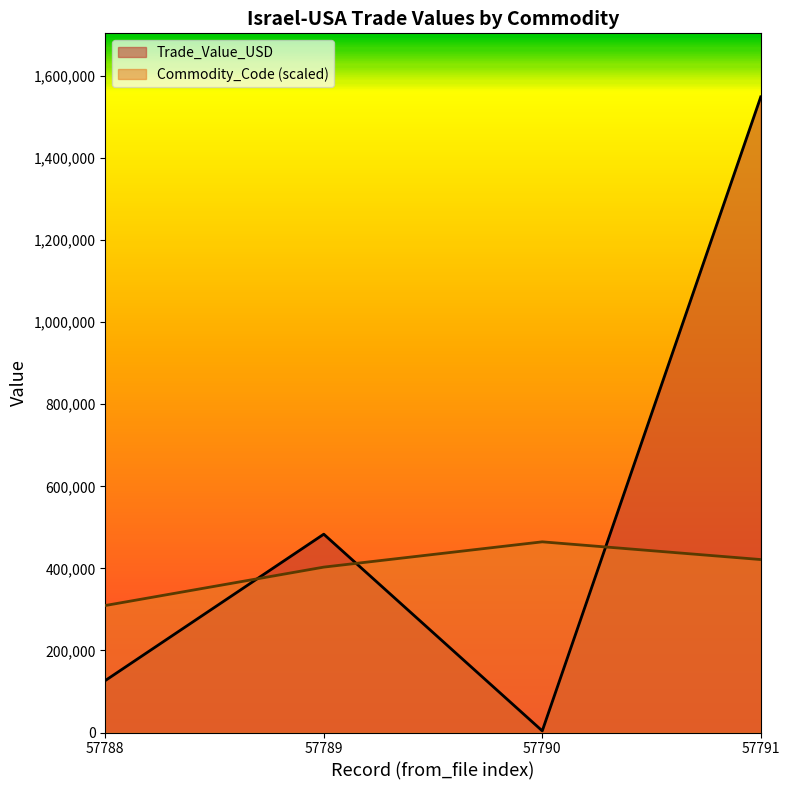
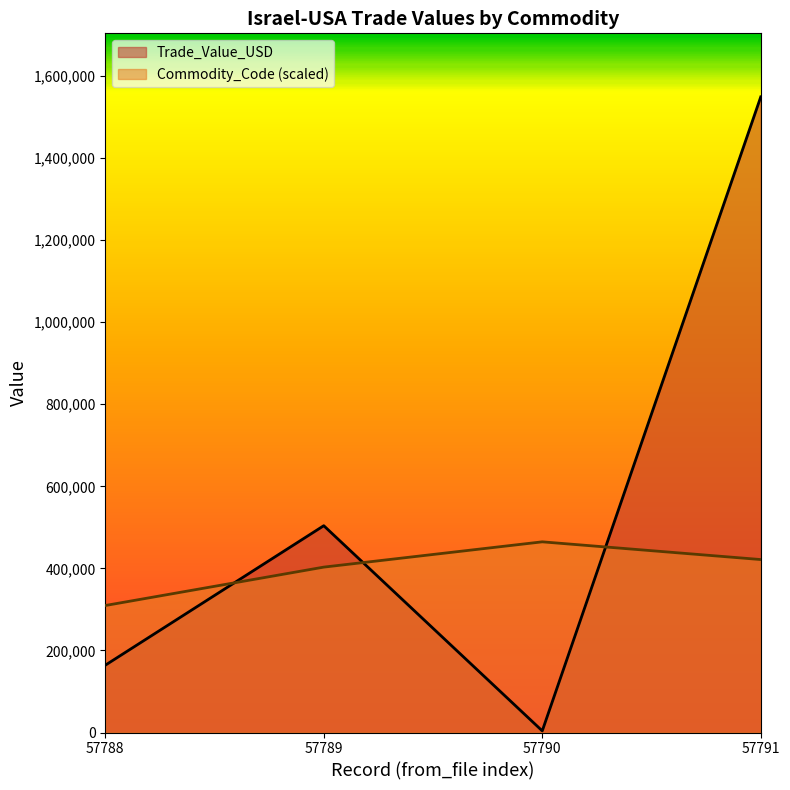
Trade_Value_USD, 57788: 130,000 -> 160,000
Trade_Value_USD, 57789: 480,000 -> 500,000
